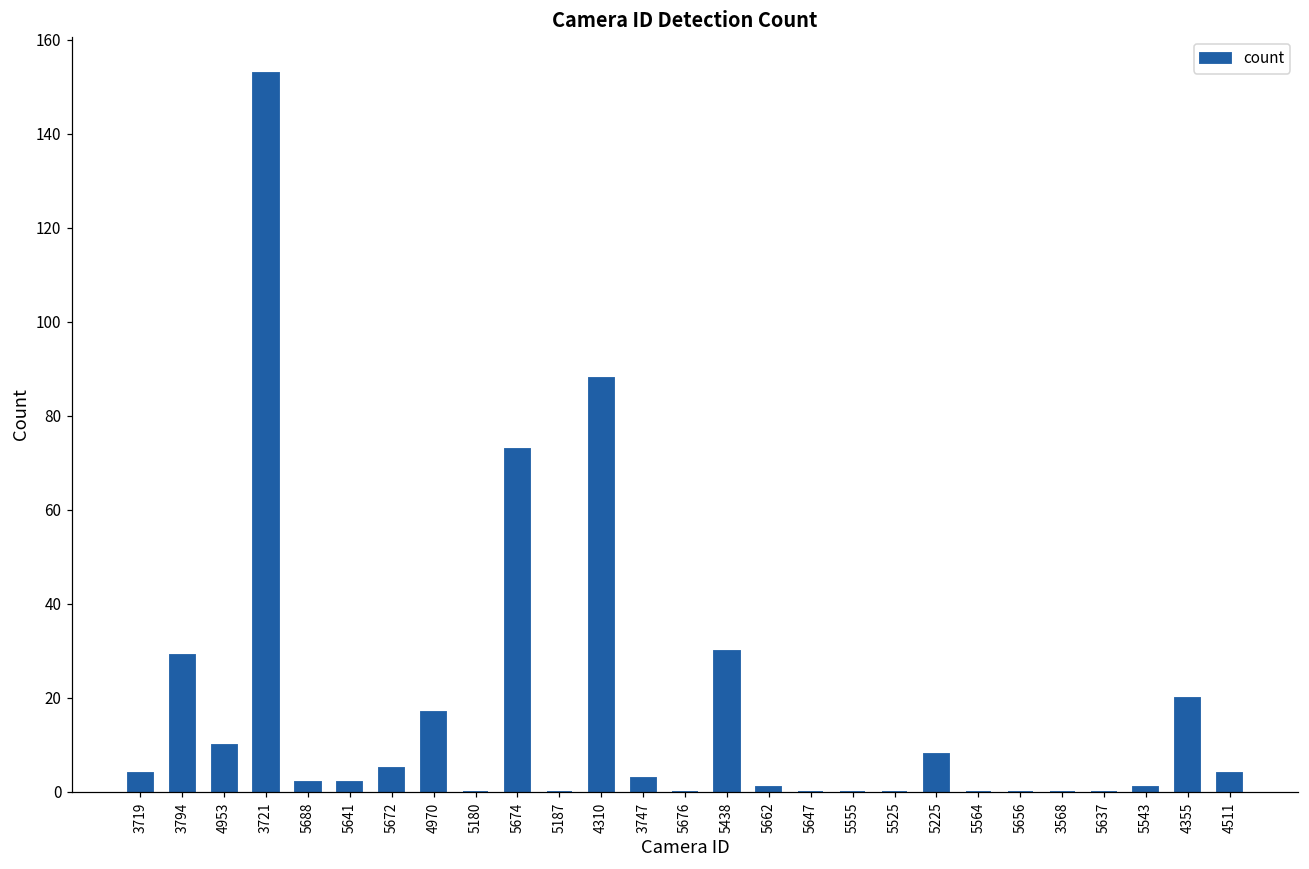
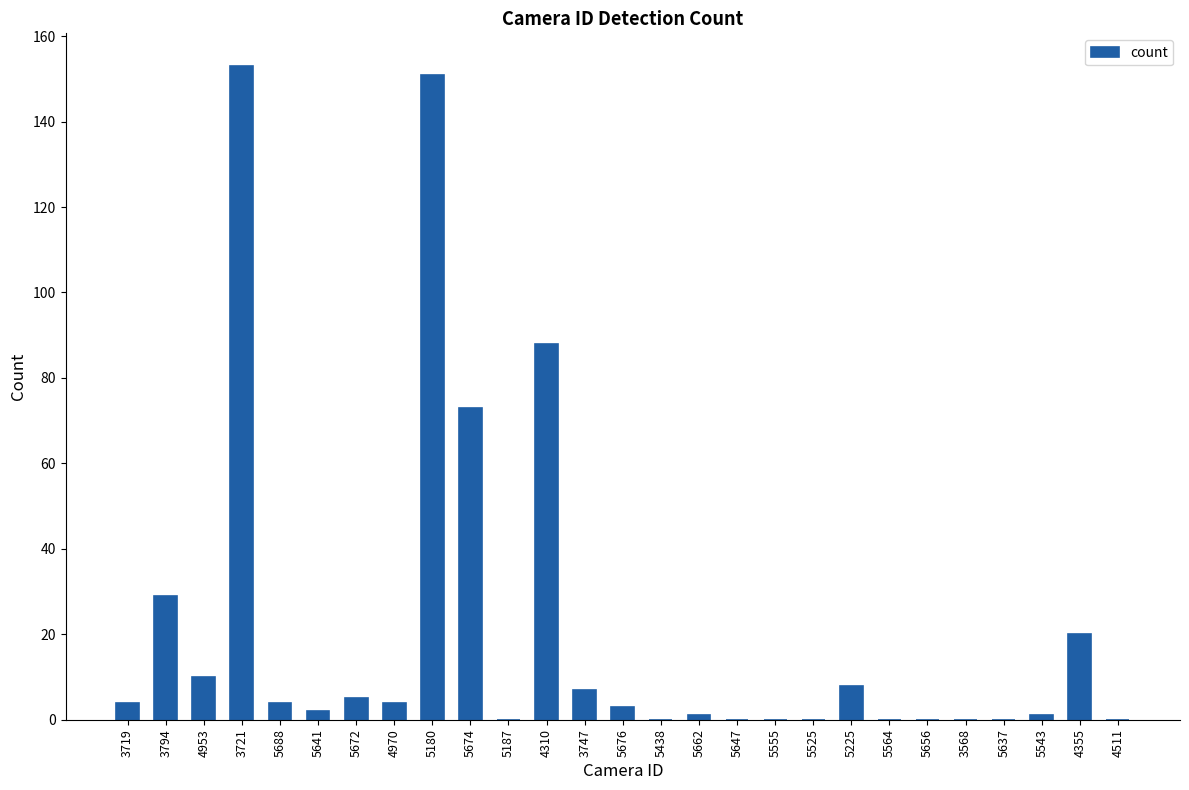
5688: 2 -> 4
4970: 17 -> 4
5180: 0 -> 151
3747: 3 -> 7
5676: 0 -> 3
5438: 30 -> 0
4511: 4 -> 0
